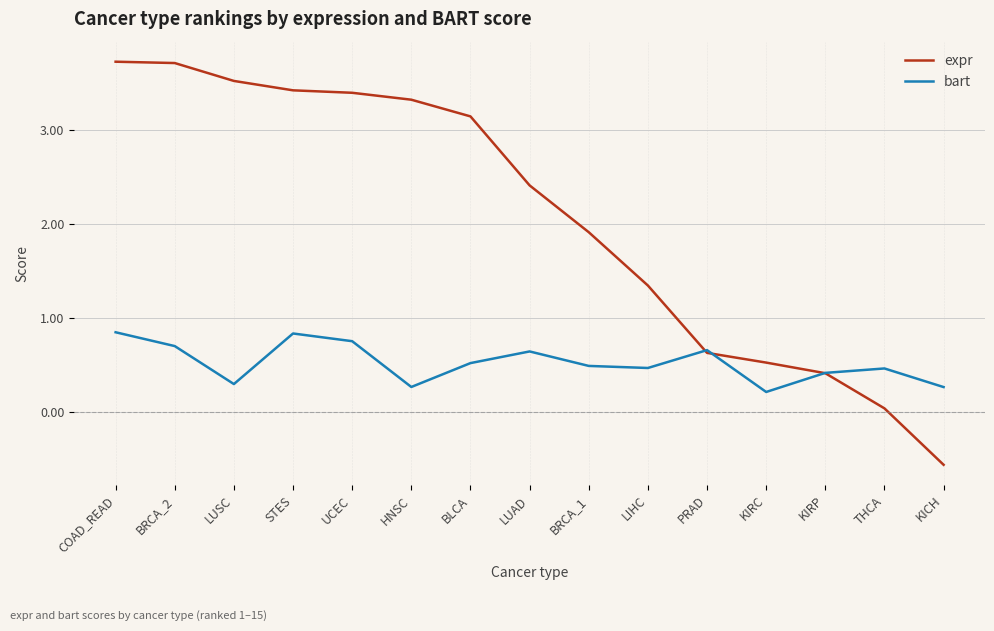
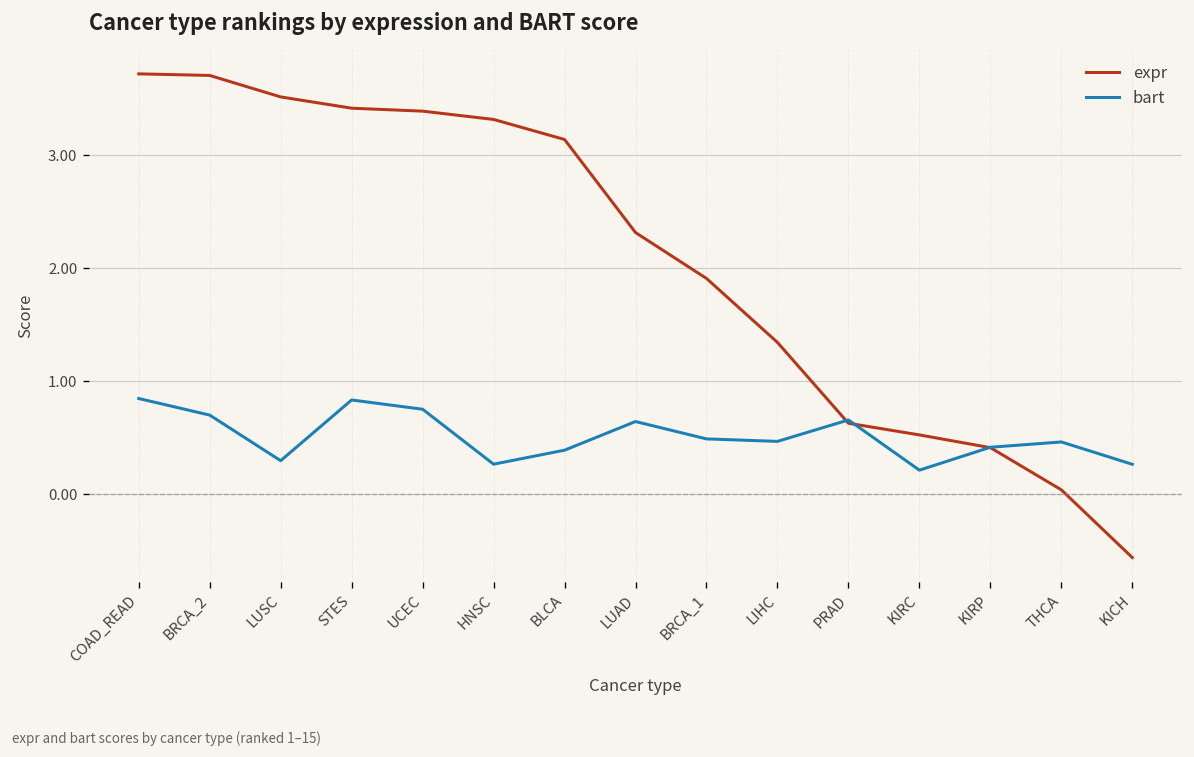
bart, BLCA: 0.5 -> 0.4
expr, LUAD: 2.4 -> 2.3
